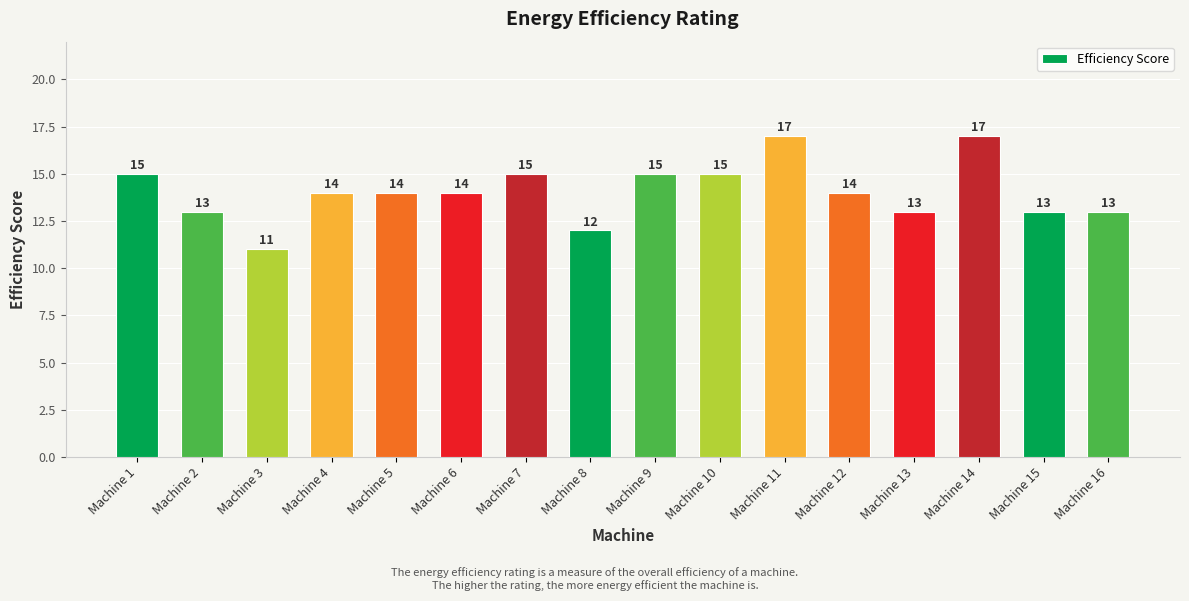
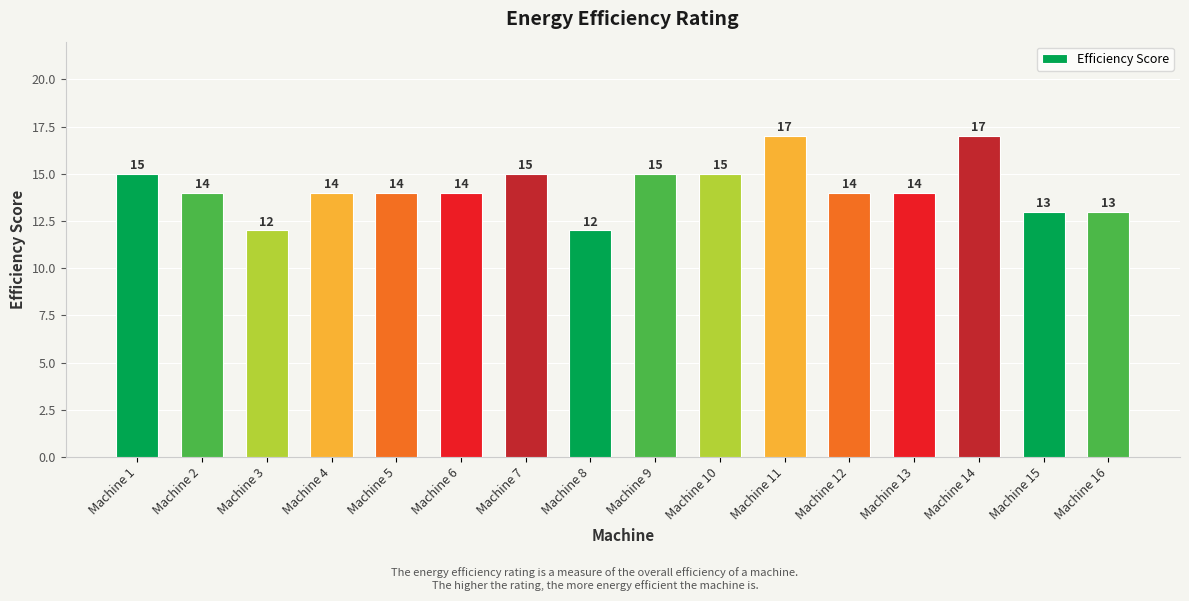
Machine 2: 13 -> 14
Machine 3: 11 -> 12
Machine 13: 13 -> 14
